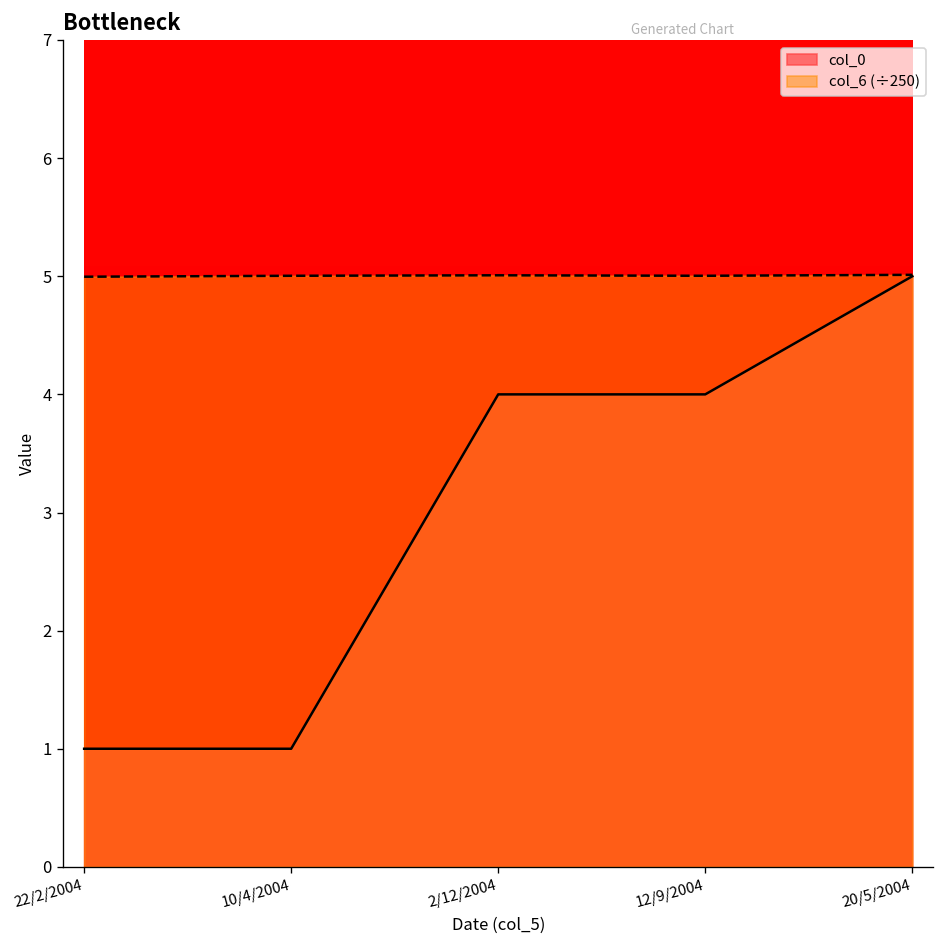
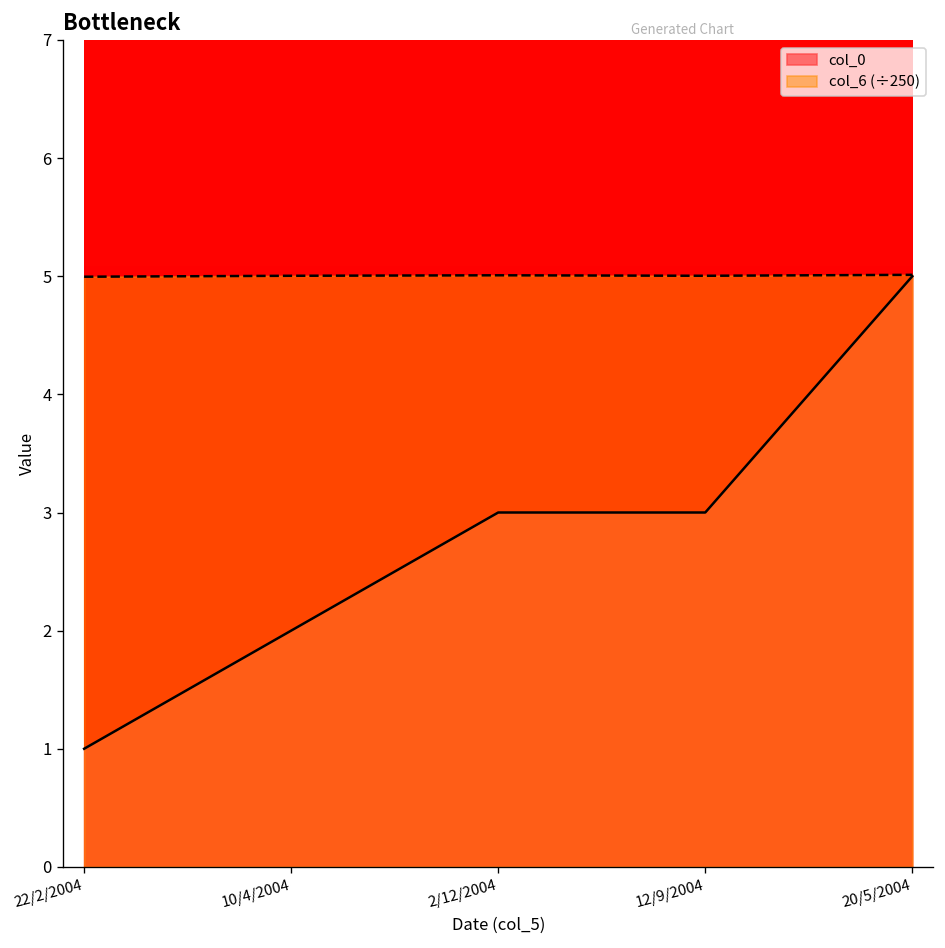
col_0, 10/4/2004: 1 -> 2
col_0, 2/12/2004: 4 -> 3
col_0, 12/9/2004: 4 -> 3
